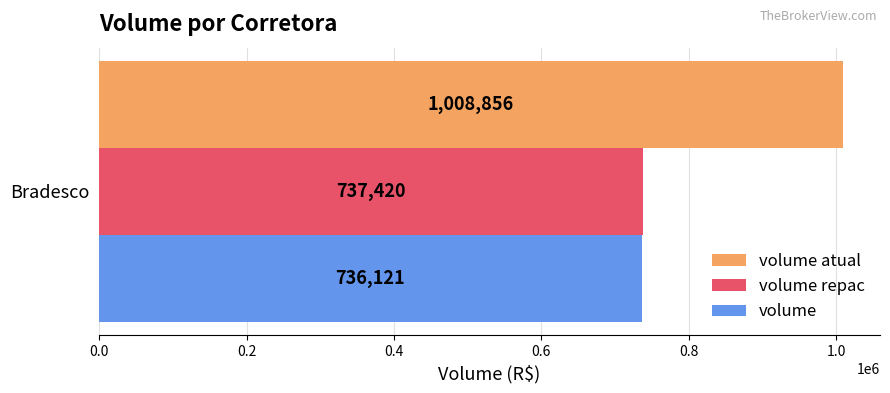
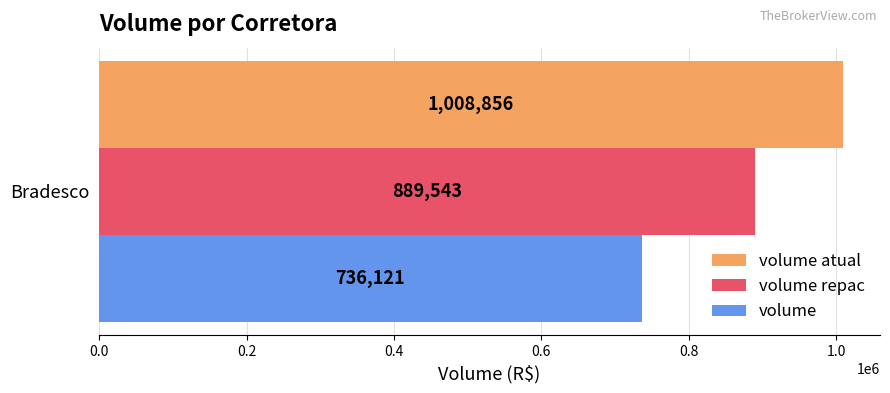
Bradesco: 737,420 -> 889,543
